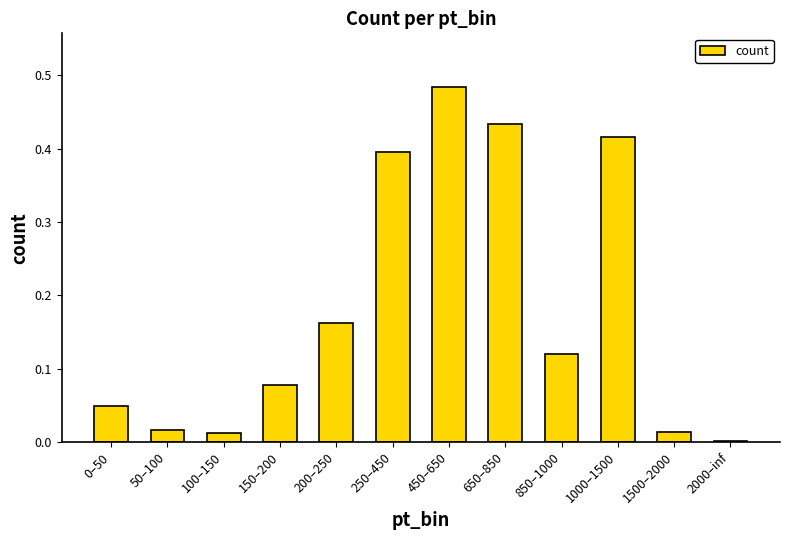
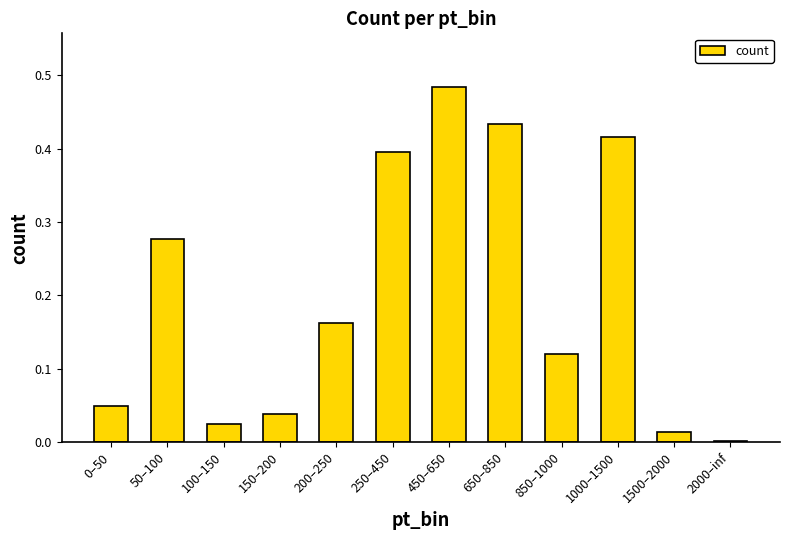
50–100: 0.02 -> 0.28
100–150: 0.01 -> 0.02
150–200: 0.08 -> 0.04
